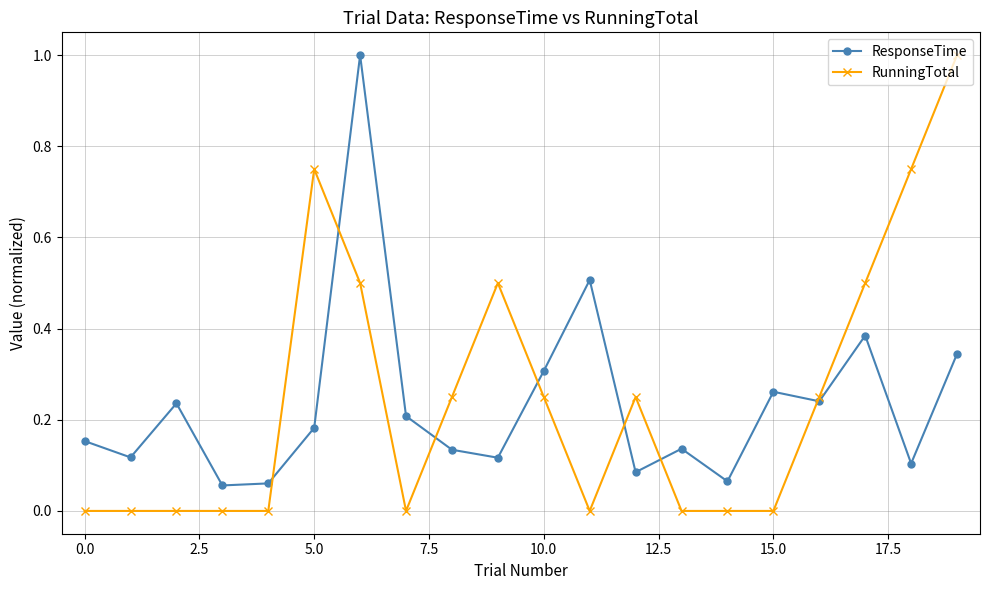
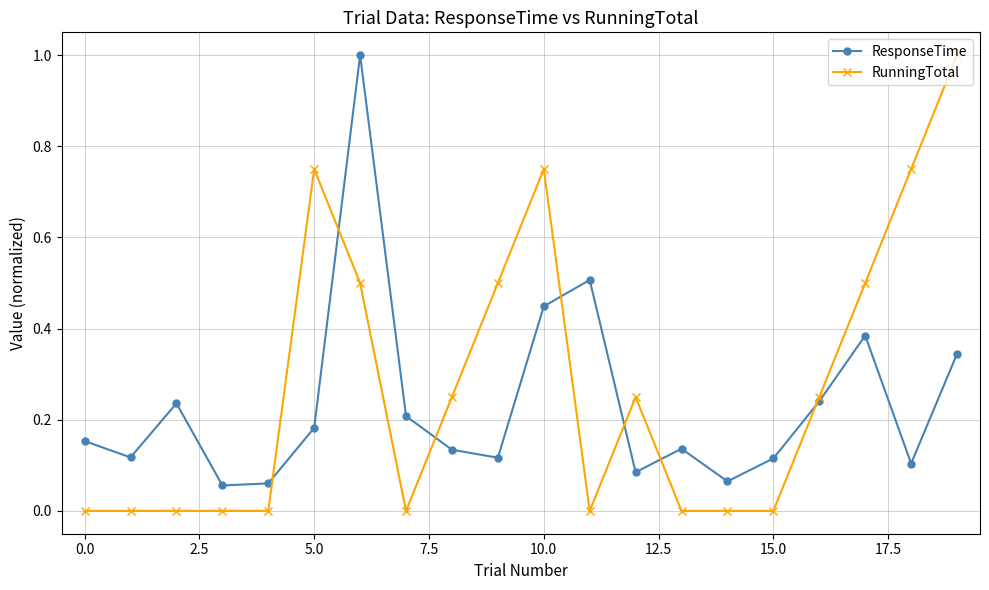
ResponseTime, 10.0: 0.31 -> 0.45
RunningTotal, 10.0: 0.25 -> 0.75
ResponseTime, 15.0: 0.26 -> 0.12
